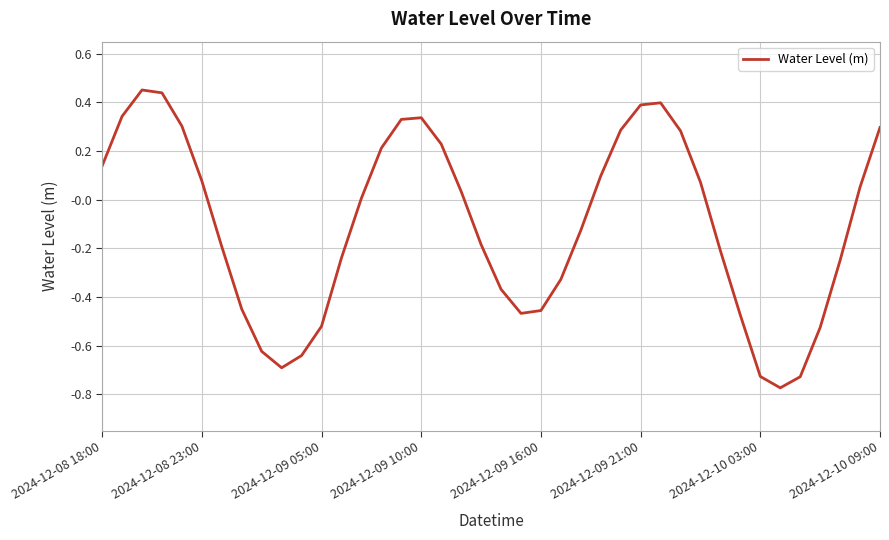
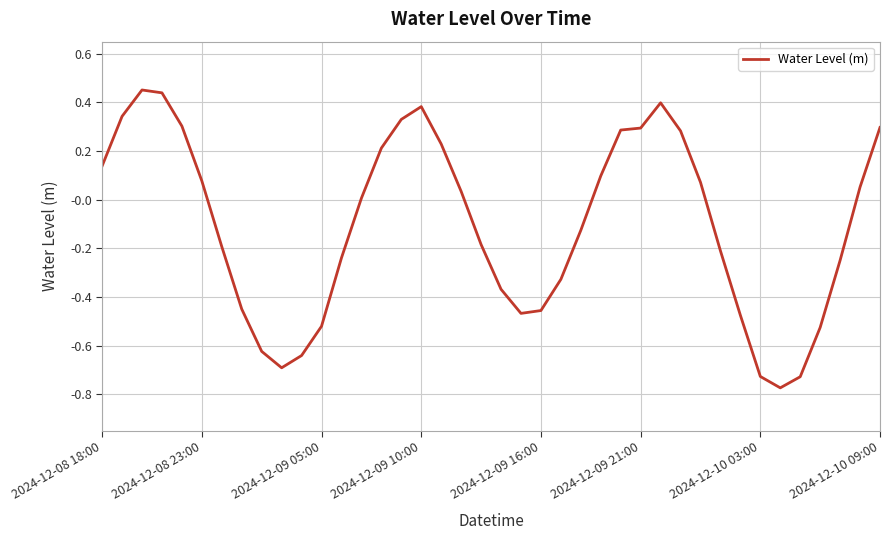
2024-12-09 10:00: 0.34 -> 0.38
2024-12-09 21:00: 0.39 -> 0.29
